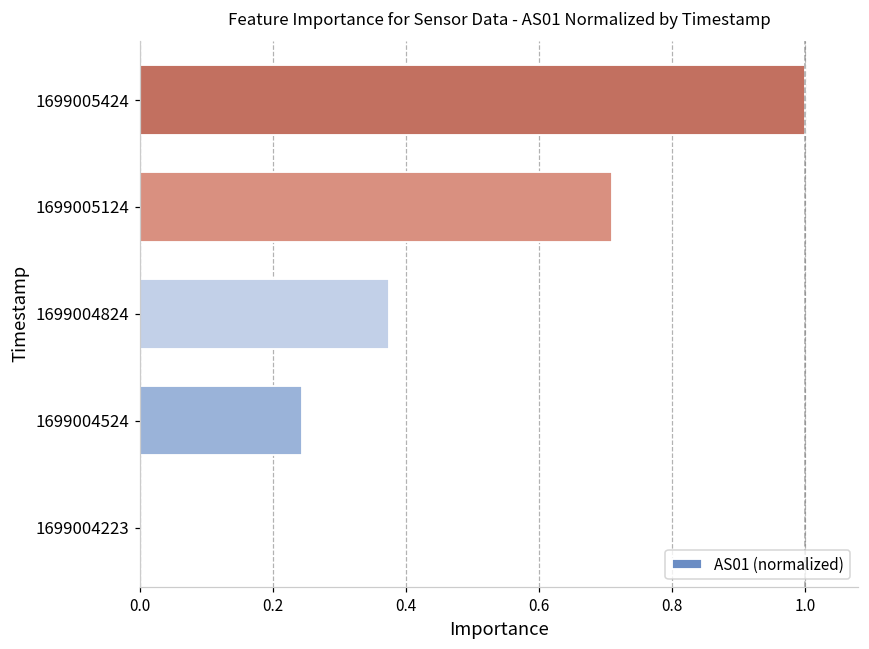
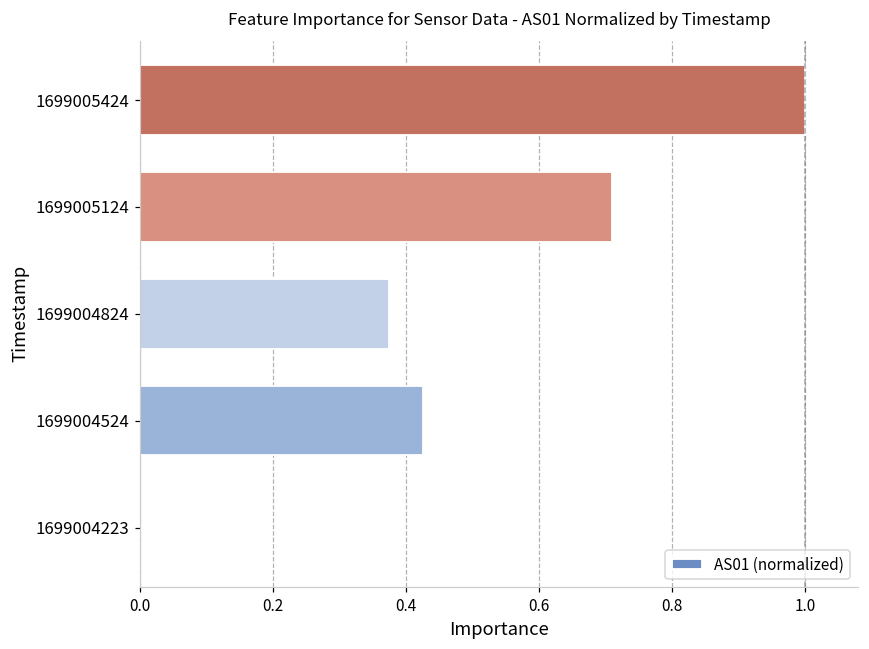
1699004524: 0.24 -> 0.43
